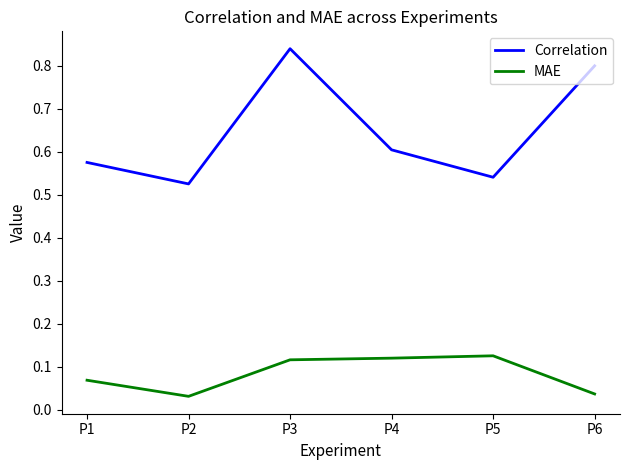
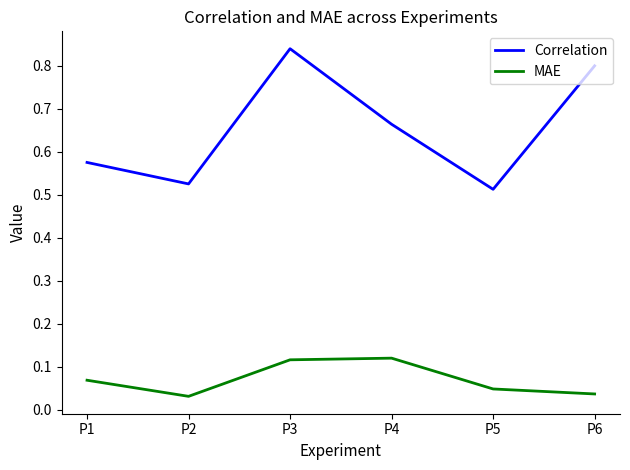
Correlation, P4: 0.60 -> 0.66
Correlation, P5: 0.54 -> 0.51
MAE, P5: 0.13 -> 0.05
